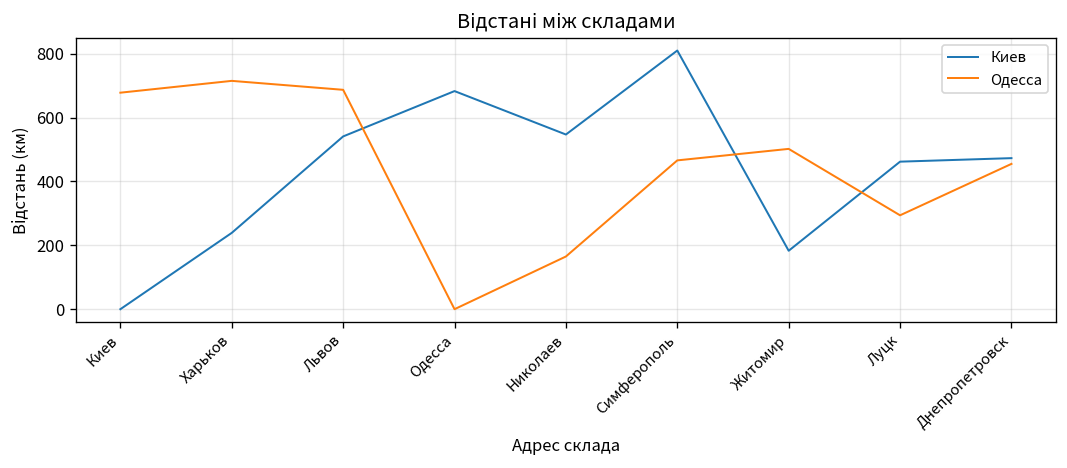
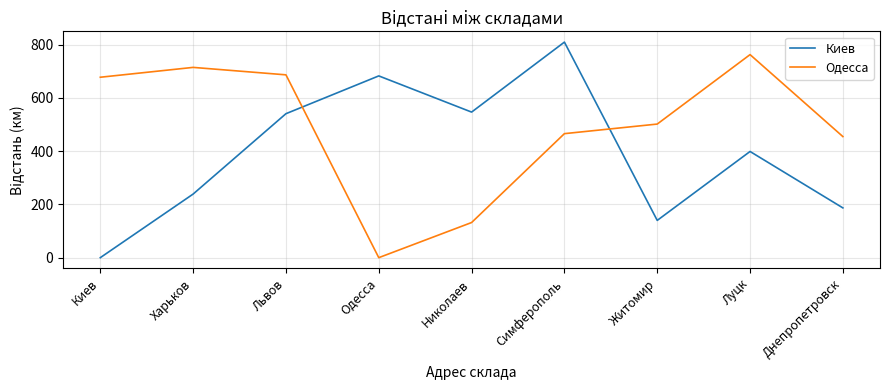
Одесса, Николаев: 170 -> 130
Киев, Житомир: 180 -> 140
Киев, Луцк: 460 -> 400
Одесса, Луцк: 290 -> 760
Киев, Днепропетровск: 470 -> 190
